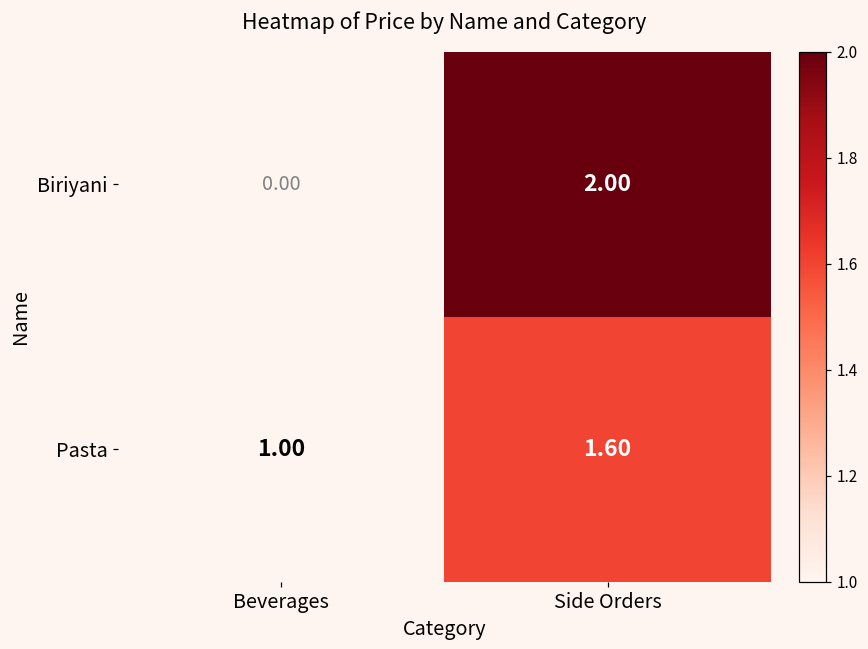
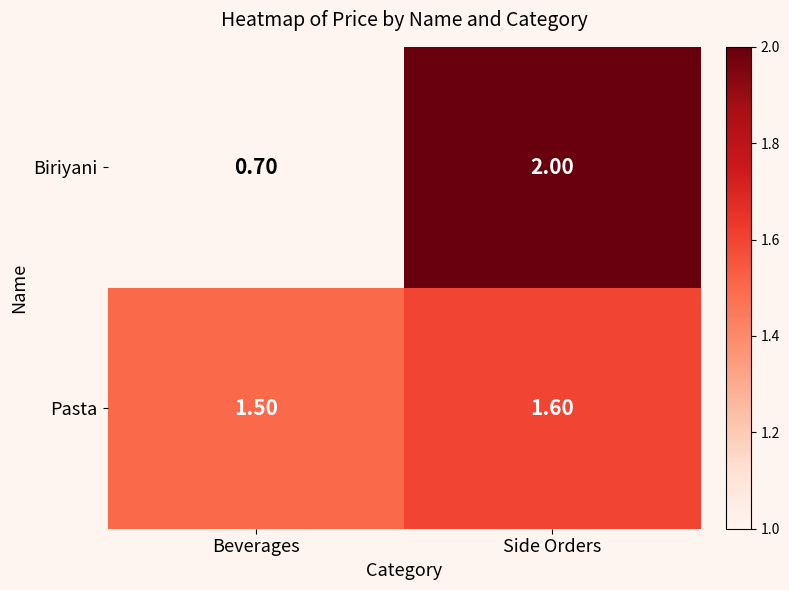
Biriyani, Beverages: 0.00 -> 0.70
Pasta, Beverages: 1.00 -> 1.50
